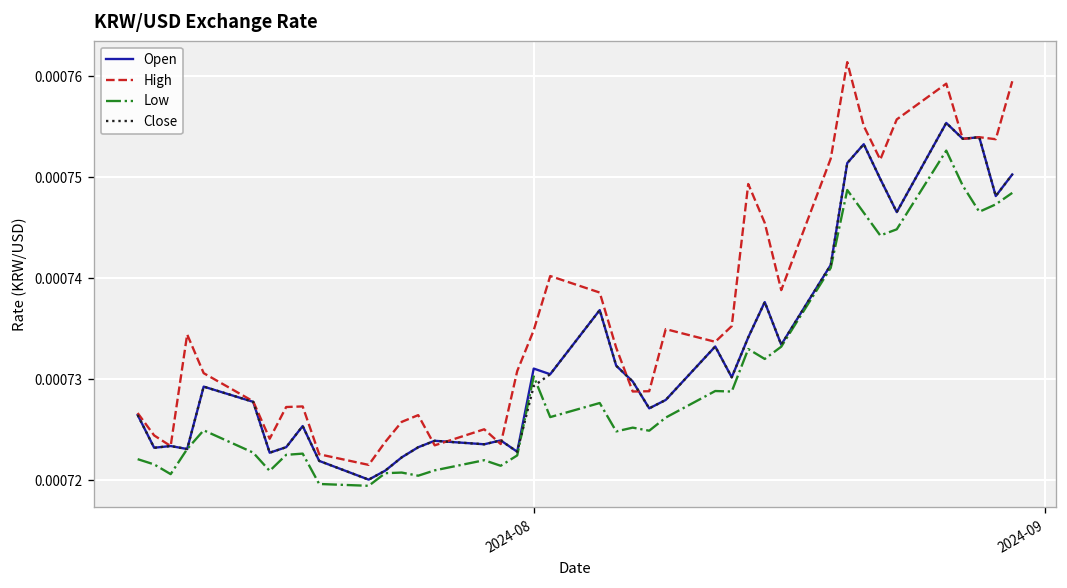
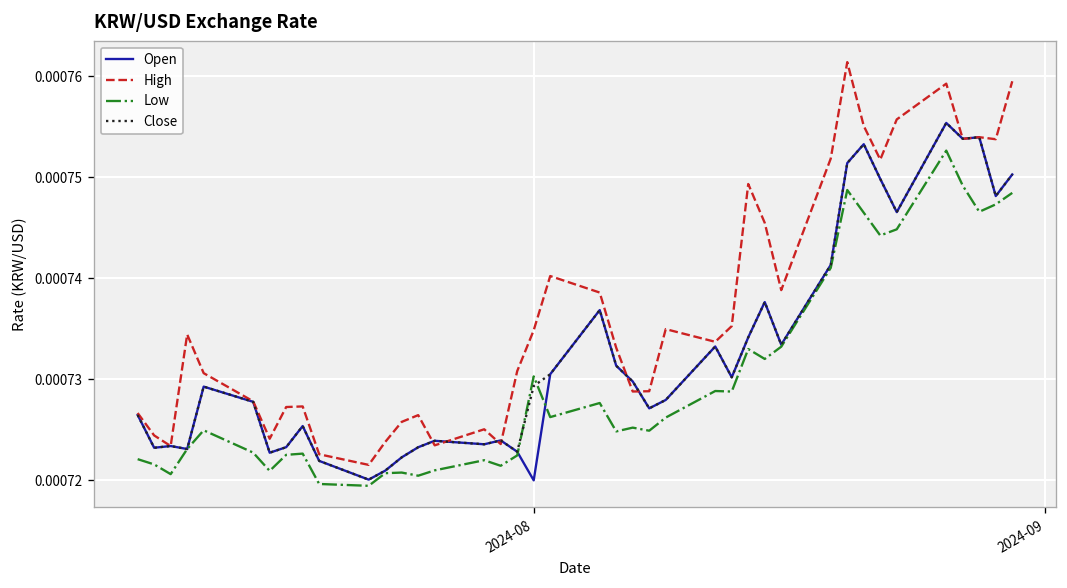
Open, 2024-08: 0.000731 -> 0.000720
